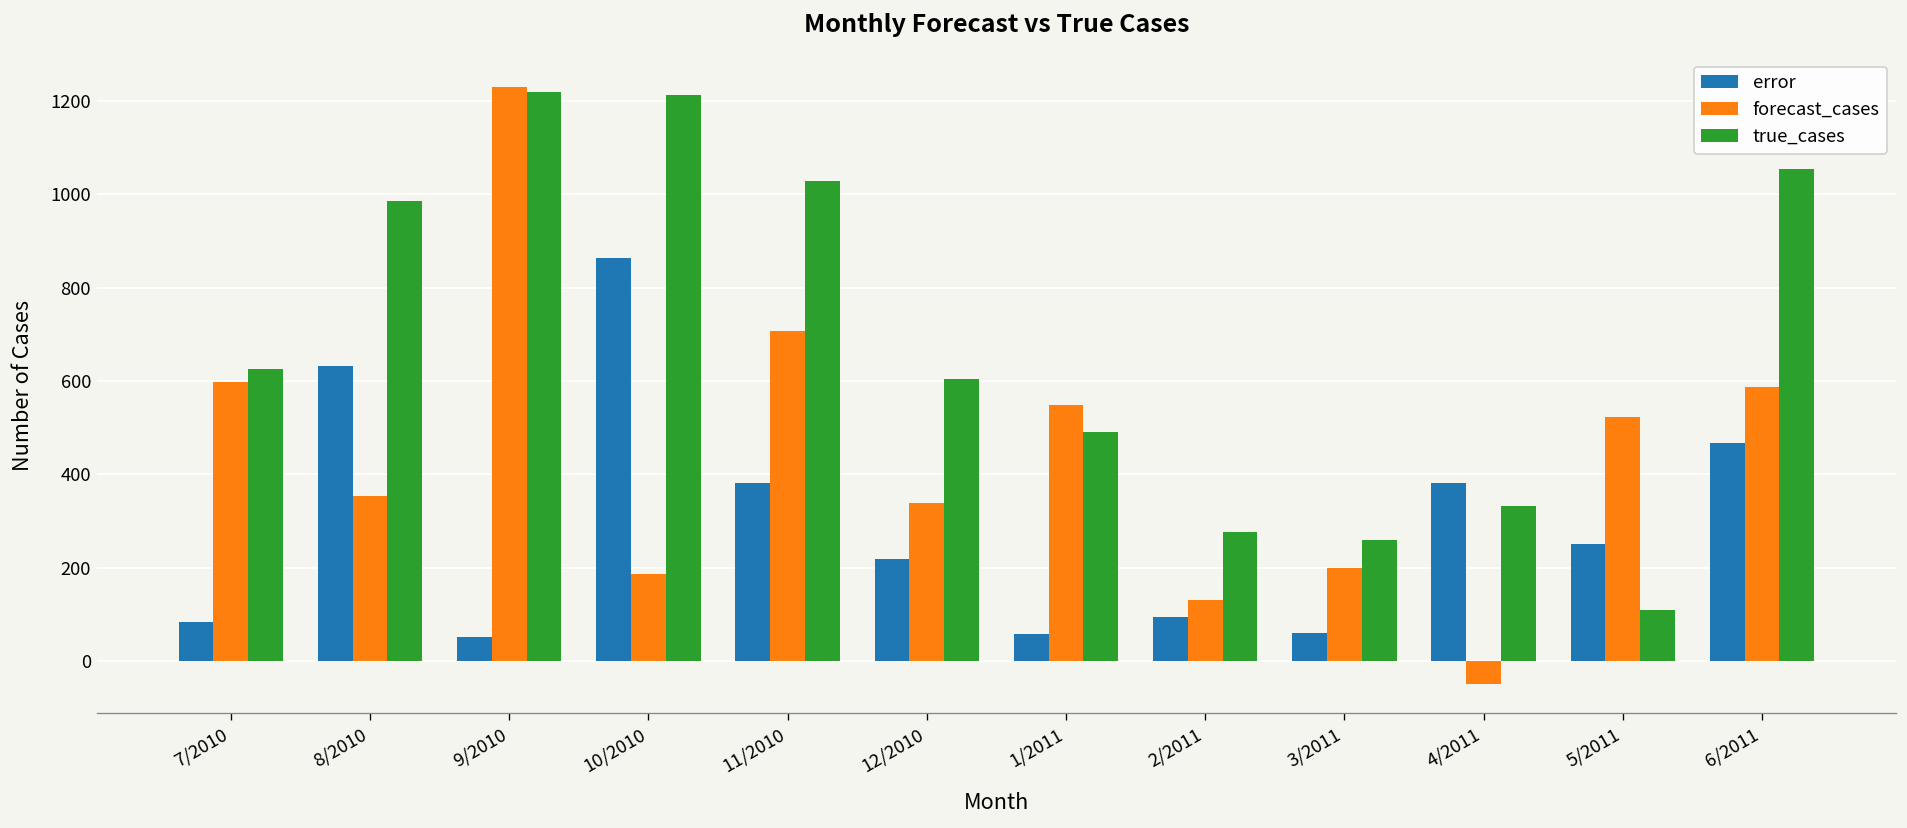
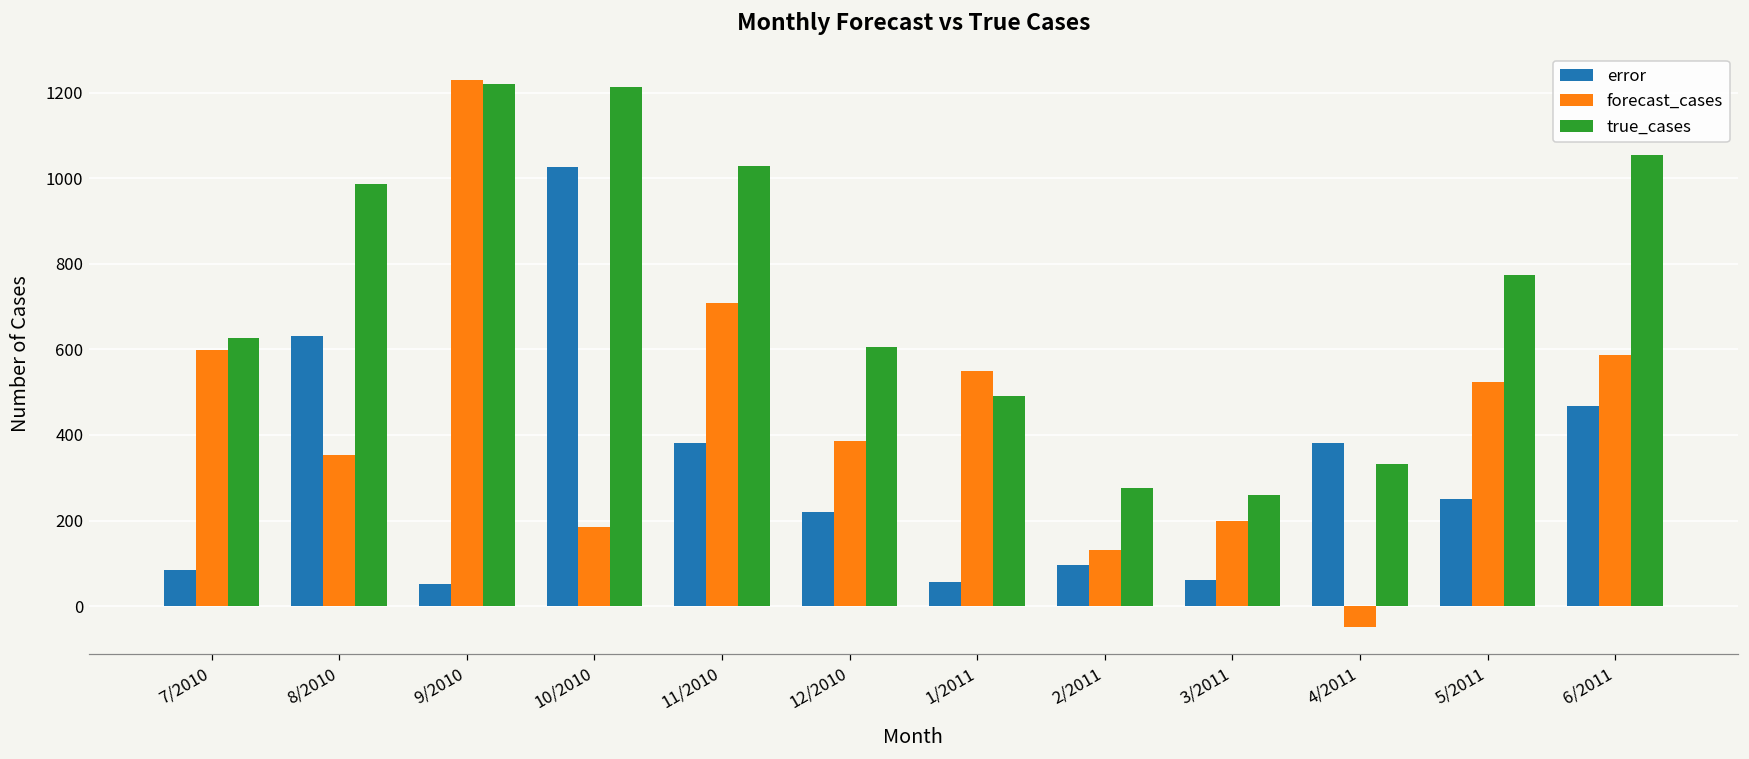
error, 10/2010: 860 -> 1030
forecast_cases, 12/2010: 340 -> 390
true_cases, 5/2011: 110 -> 770
